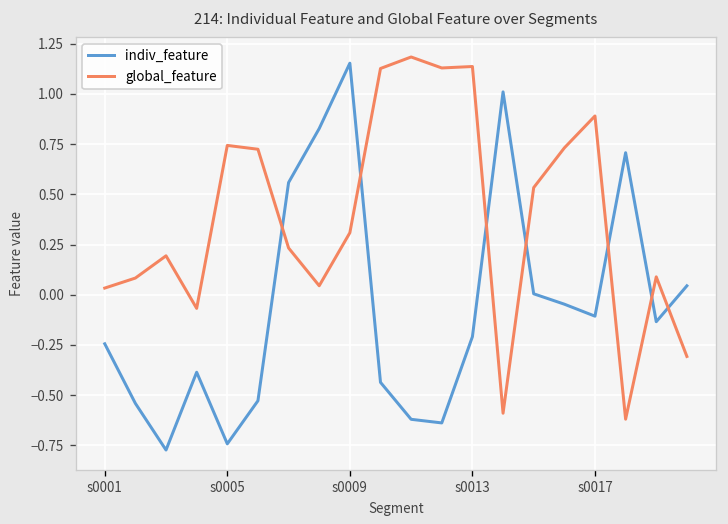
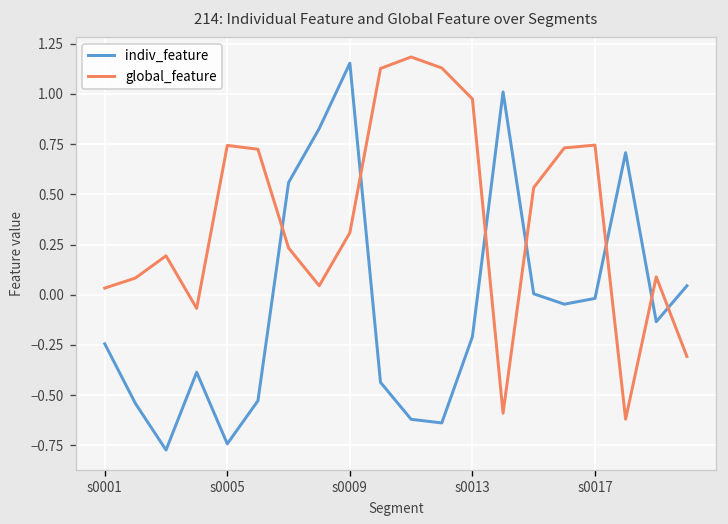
global_feature, s0013: 1.14 -> 0.97
indiv_feature, s0017: -0.11 -> -0.02
global_feature, s0017: 0.89 -> 0.75
